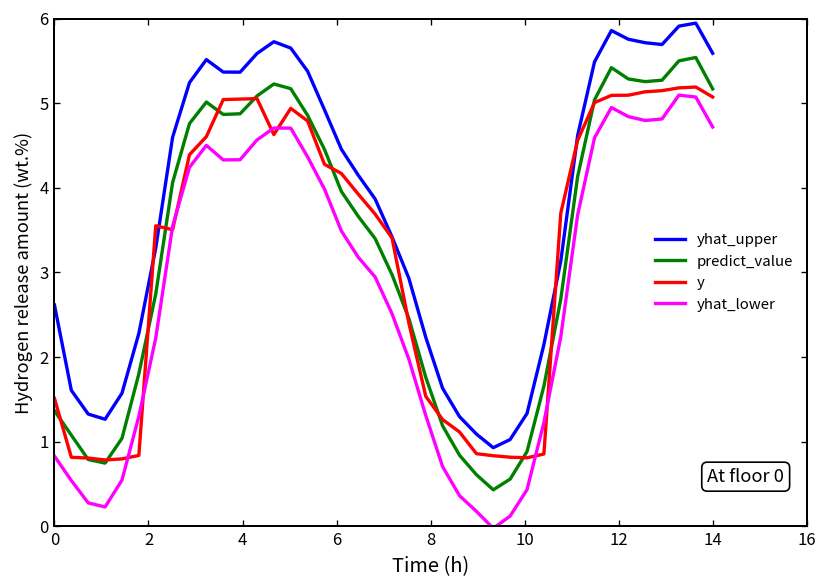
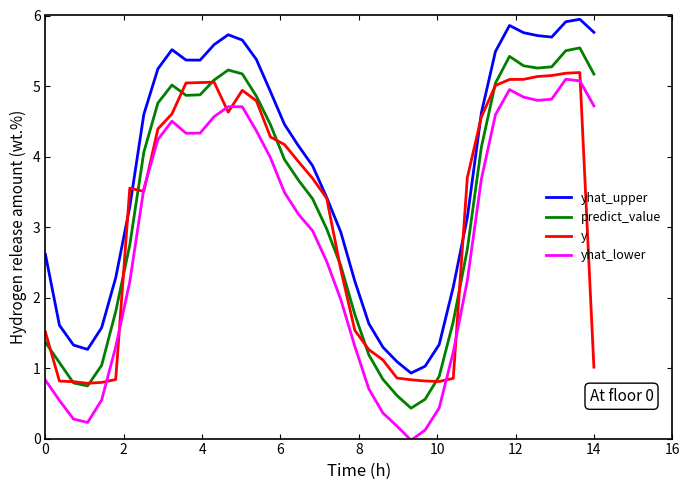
yhat_upper, 14: 5.6 -> 5.8
y, 14: 5.1 -> 1.0
